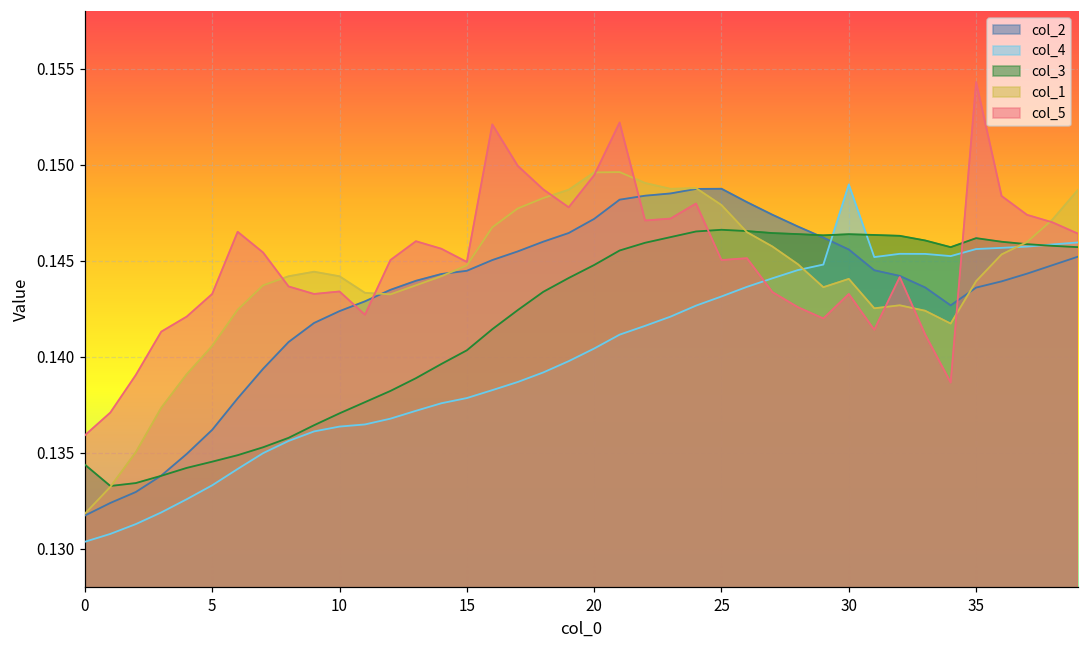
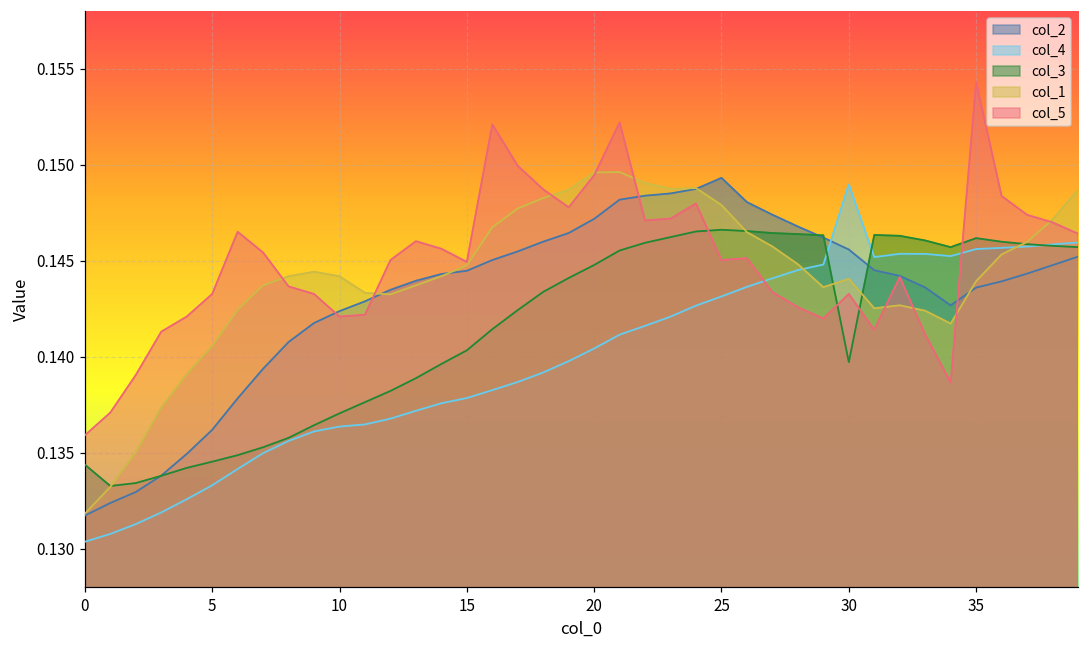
col_5, 10: 0.1434 -> 0.1421
col_2, 25: 0.1487 -> 0.1493
col_3, 30: 0.1464 -> 0.1397
